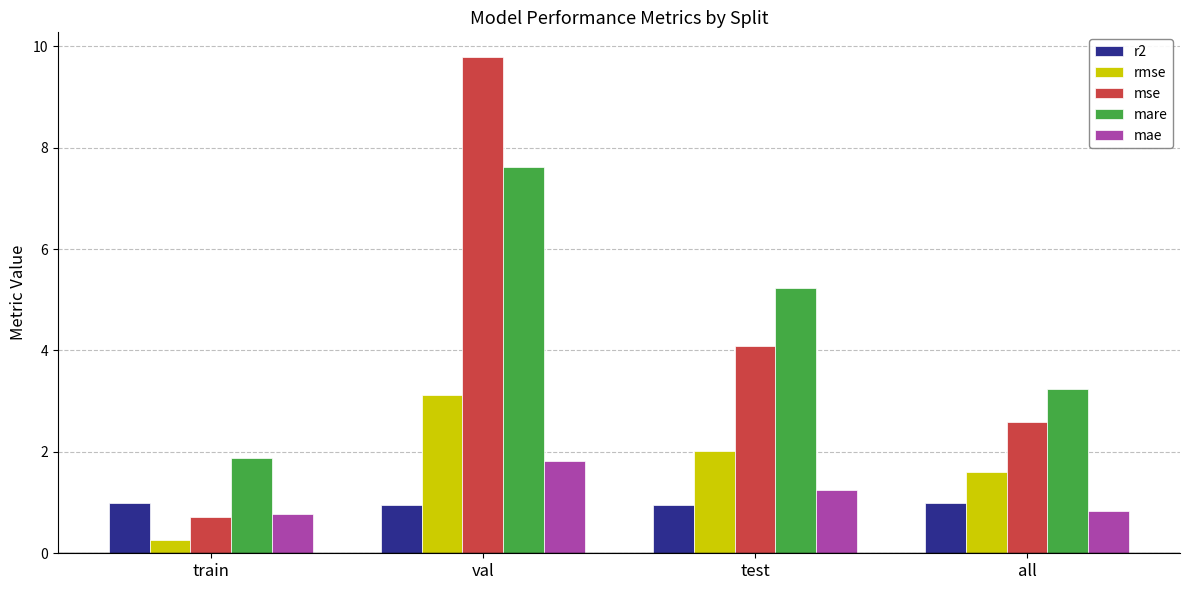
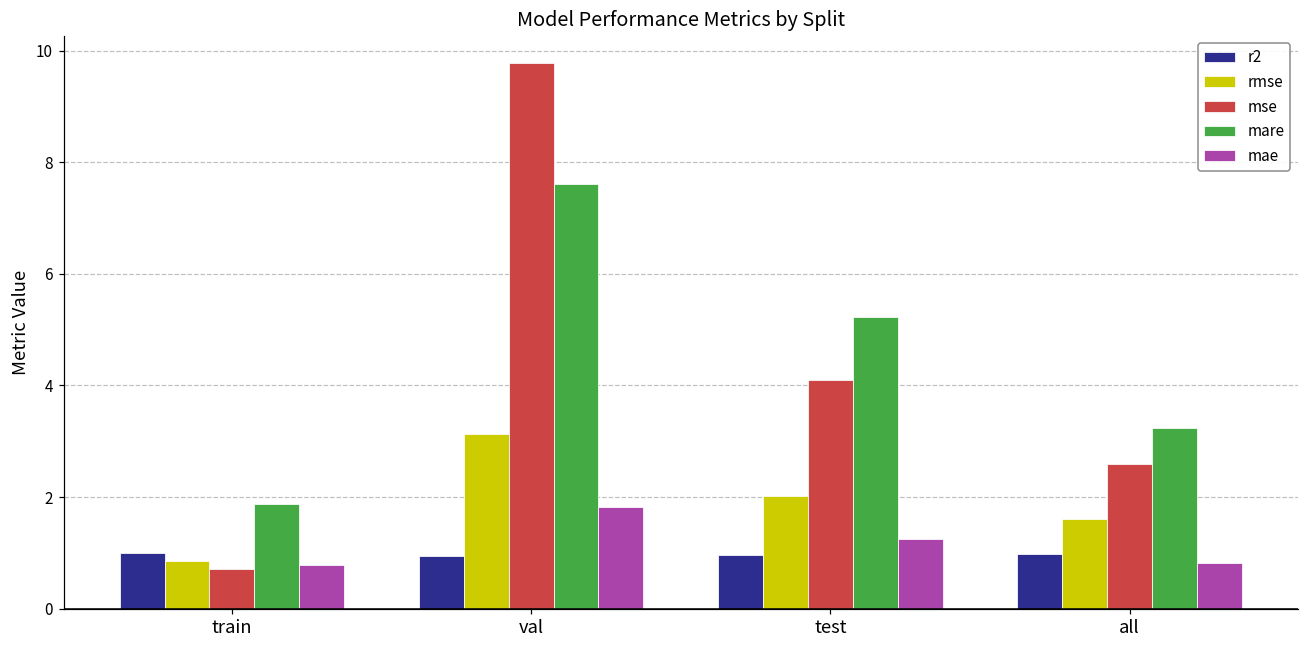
rmse, train: 0.3 -> 0.8
